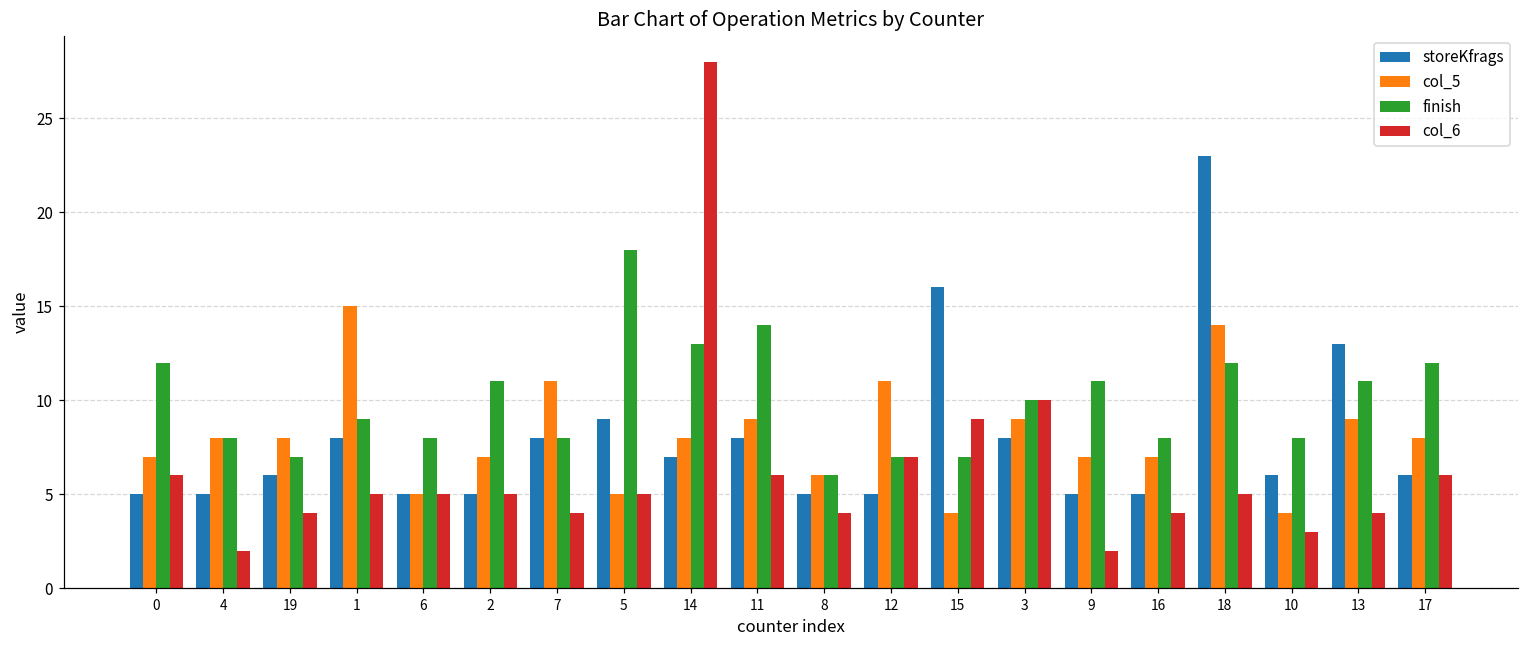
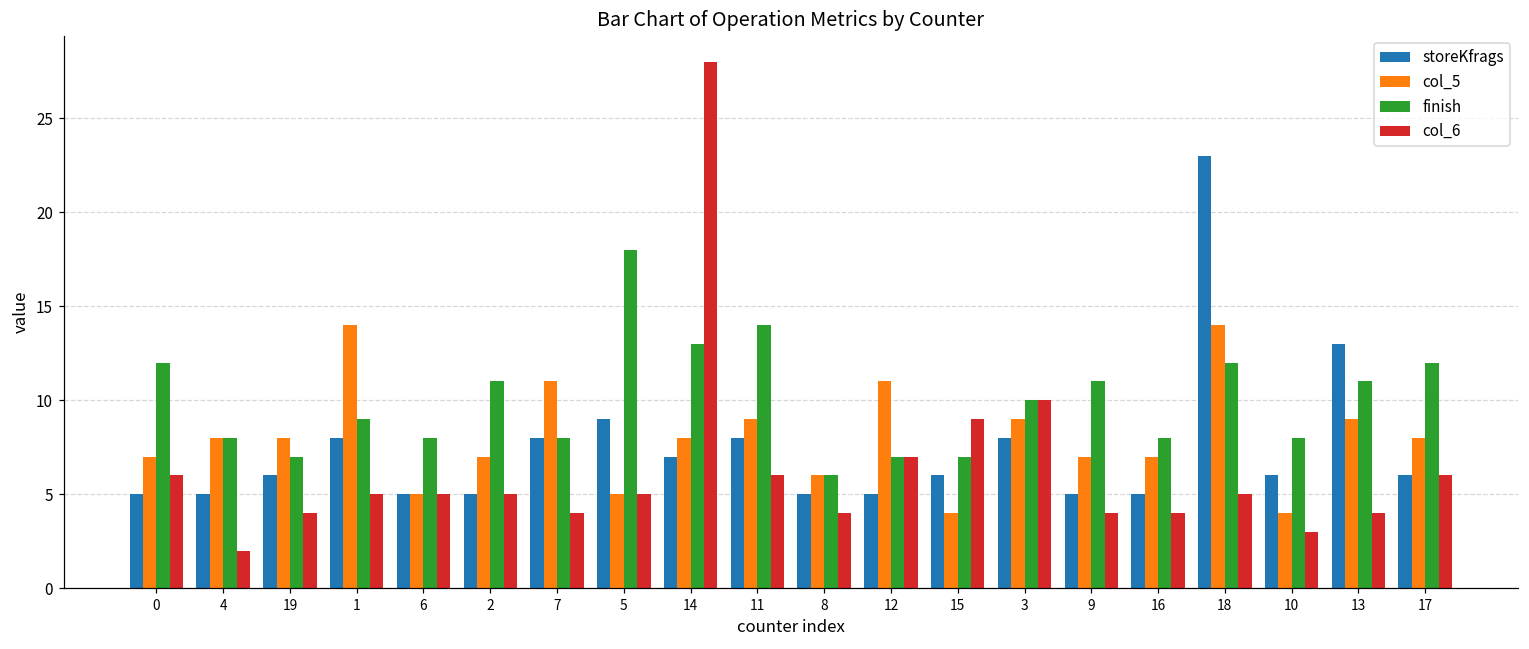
col_5, 1: 15 -> 14
storeKfrags, 15: 16 -> 6
col_6, 9: 2 -> 4
